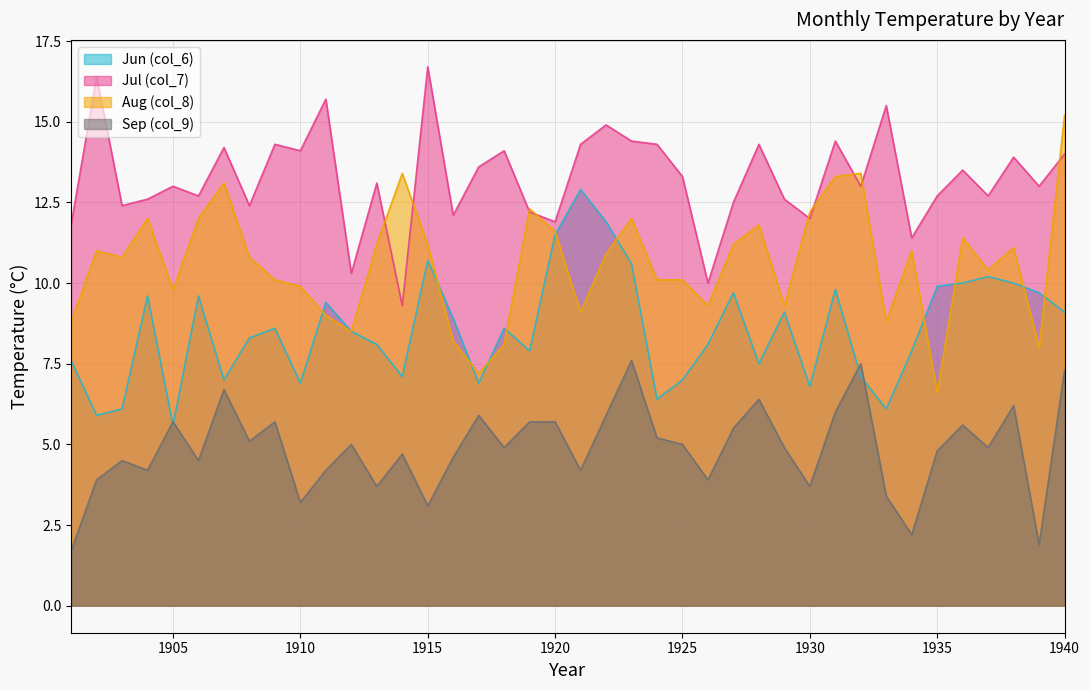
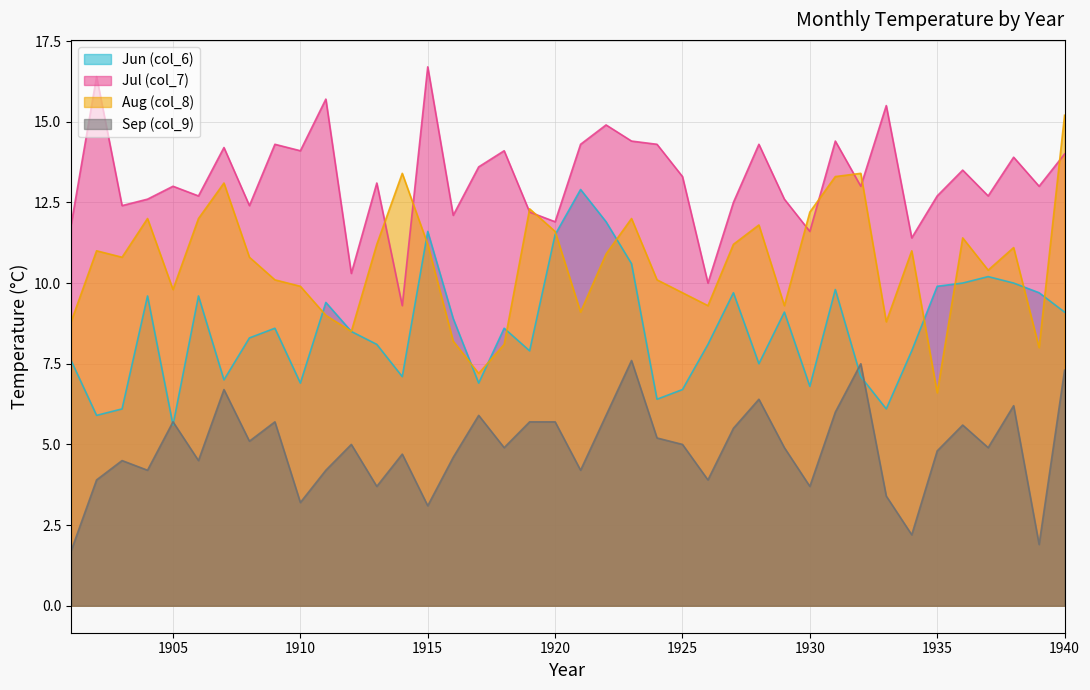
Jun (col_6), 1915: 10.7 -> 11.6
Jun (col_6), 1925: 7.0 -> 6.7
Aug (col_8), 1925: 10.1 -> 9.7
Jul (col_7), 1930: 12.0 -> 11.6
